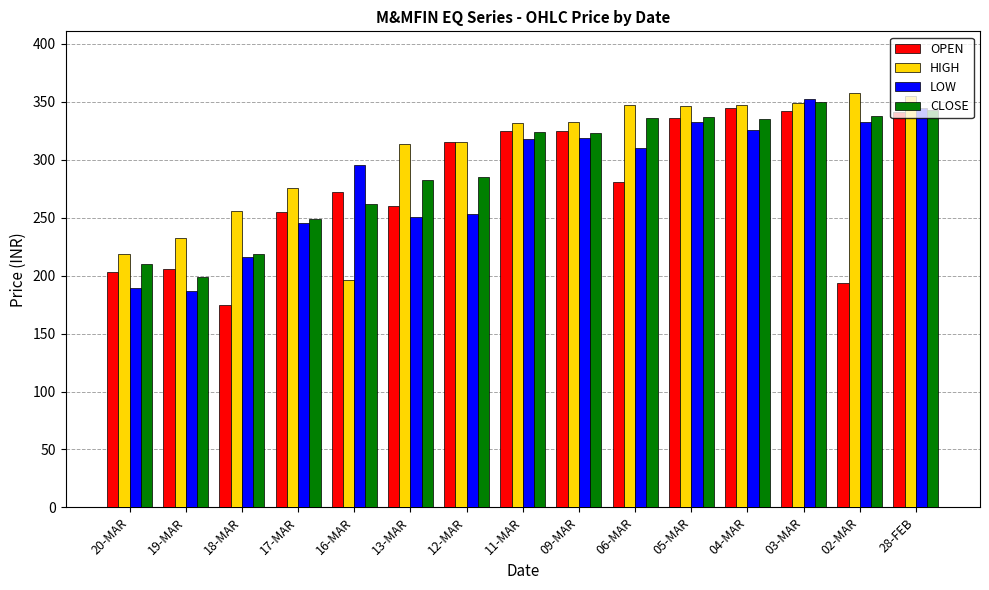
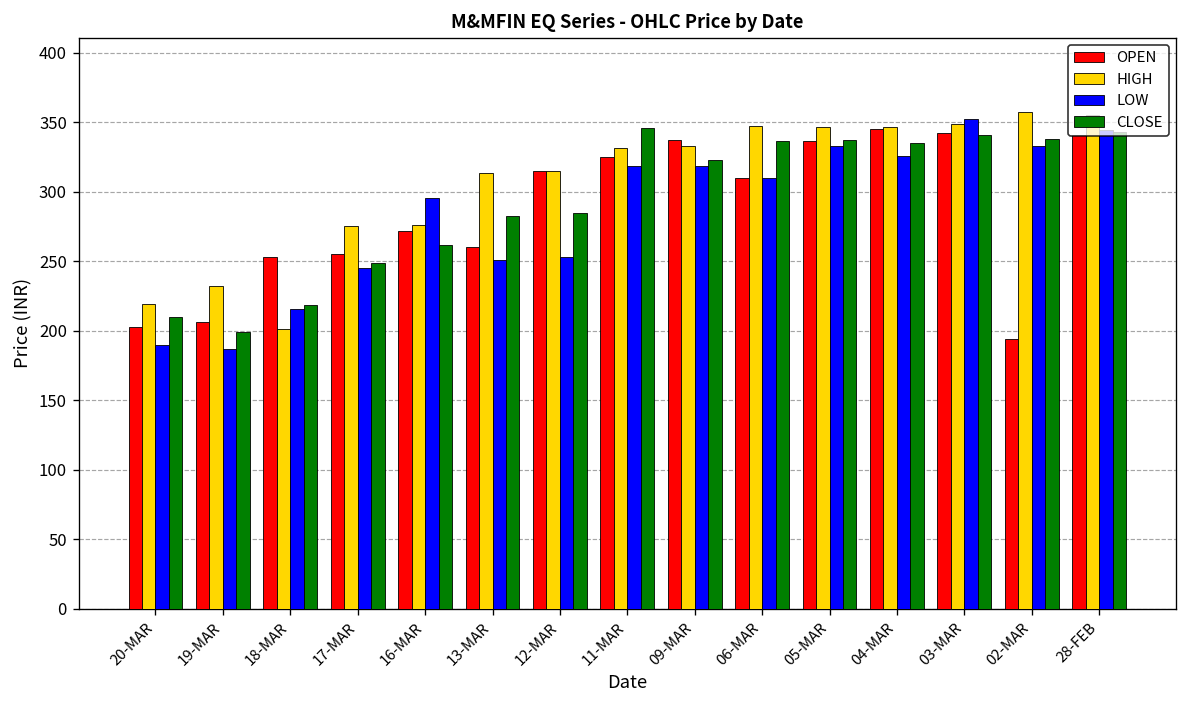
OPEN, 18-MAR: 175 -> 253
HIGH, 18-MAR: 255 -> 201
HIGH, 16-MAR: 196 -> 276
CLOSE, 11-MAR: 324 -> 346
OPEN, 09-MAR: 325 -> 337
OPEN, 06-MAR: 281 -> 310
CLOSE, 03-MAR: 350 -> 341
